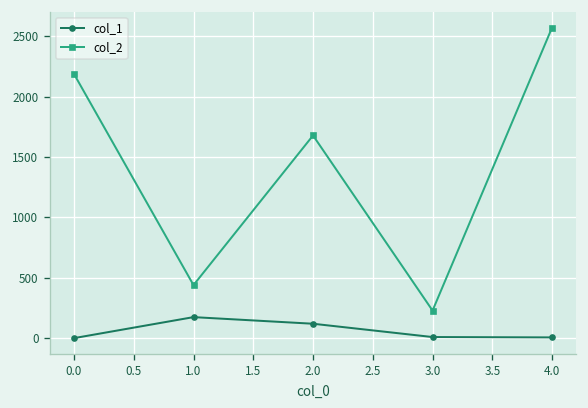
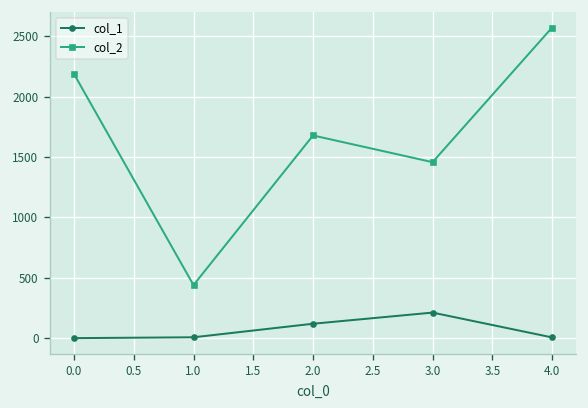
col_1, 1.0: 170 -> 10
col_1, 3.0: 10 -> 210
col_2, 3.0: 230 -> 1460
